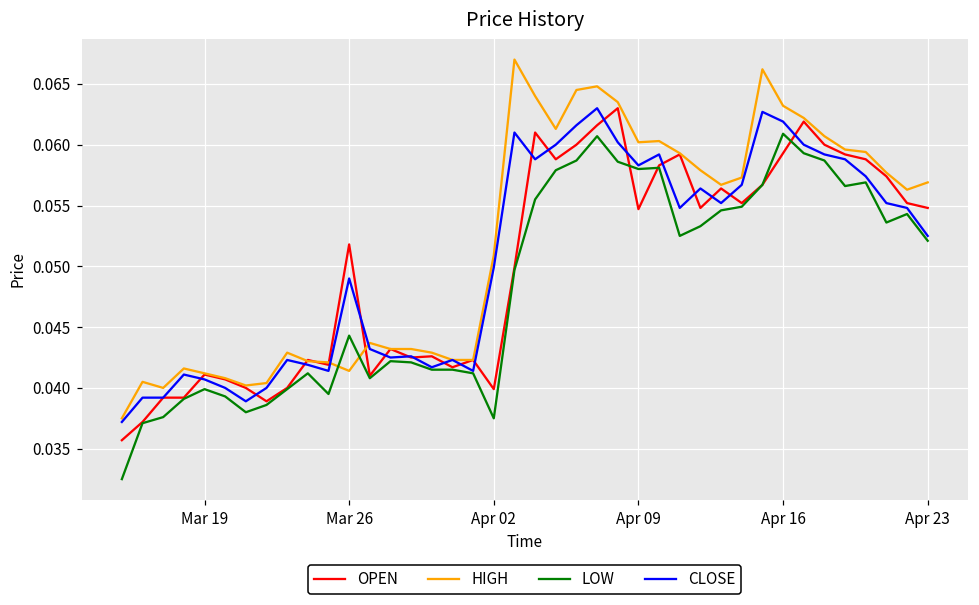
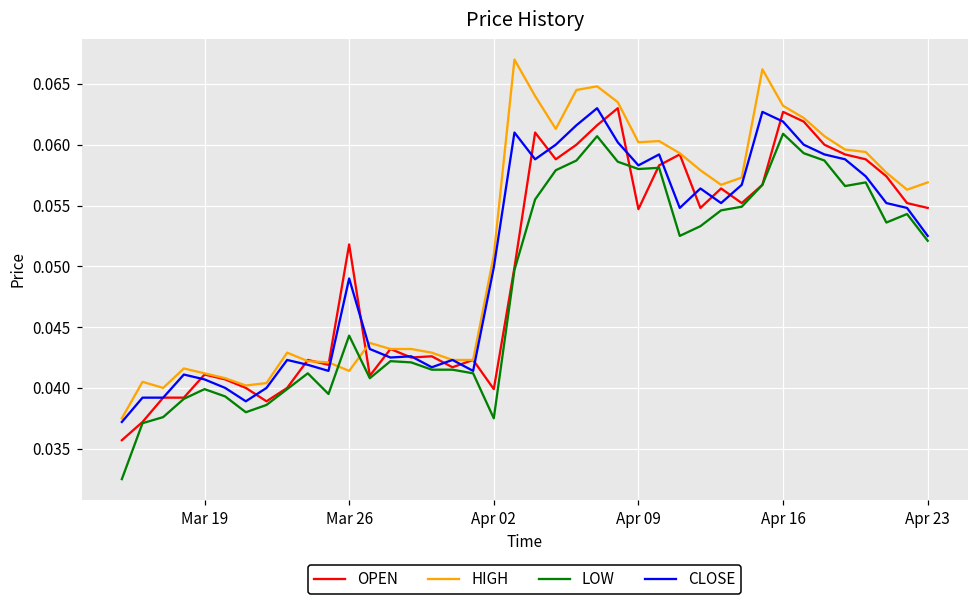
OPEN, Apr 16: 0.0593 -> 0.0627
